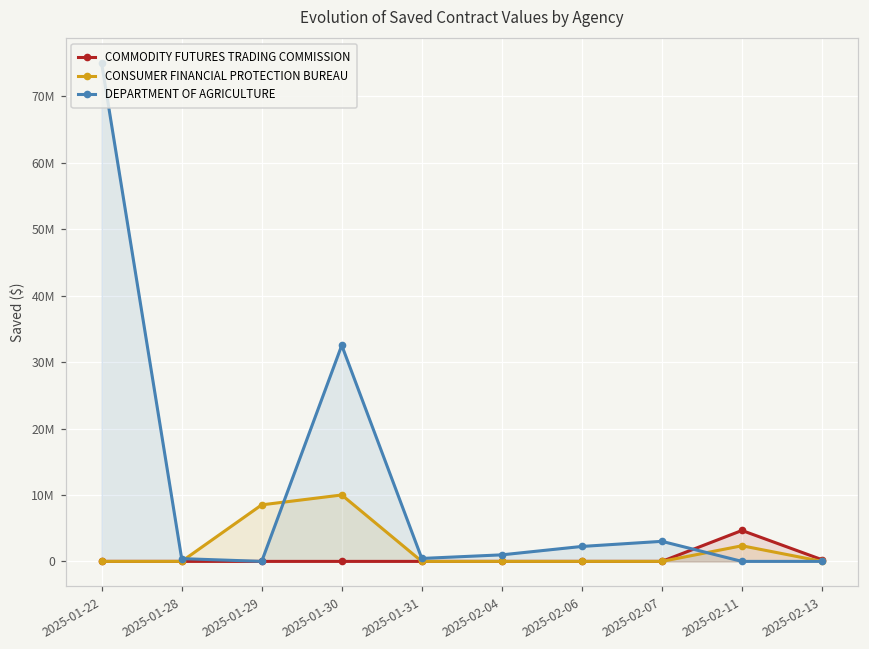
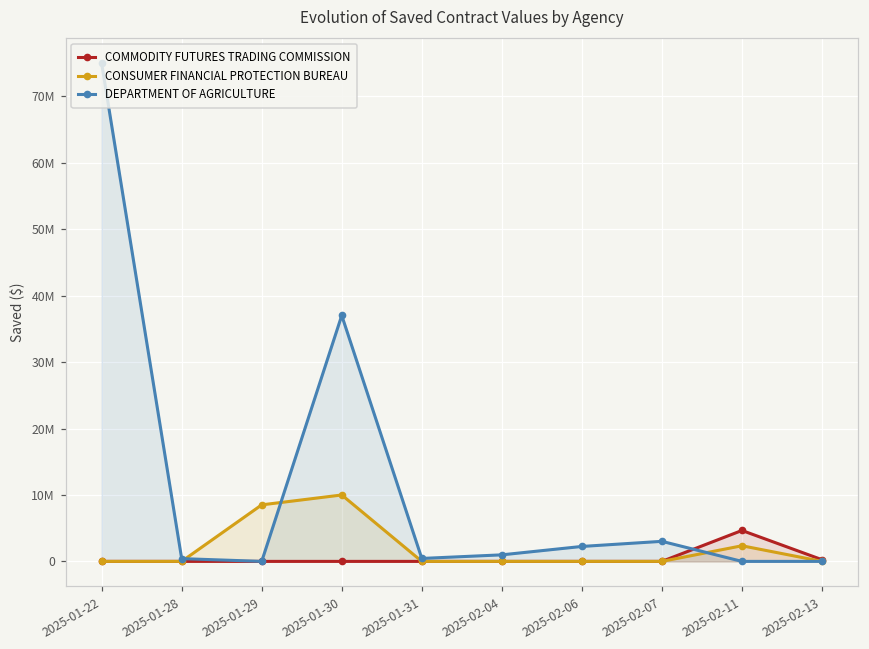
DEPARTMENT OF AGRICULTURE, 2025-01-30: 33000000 -> 37000000
